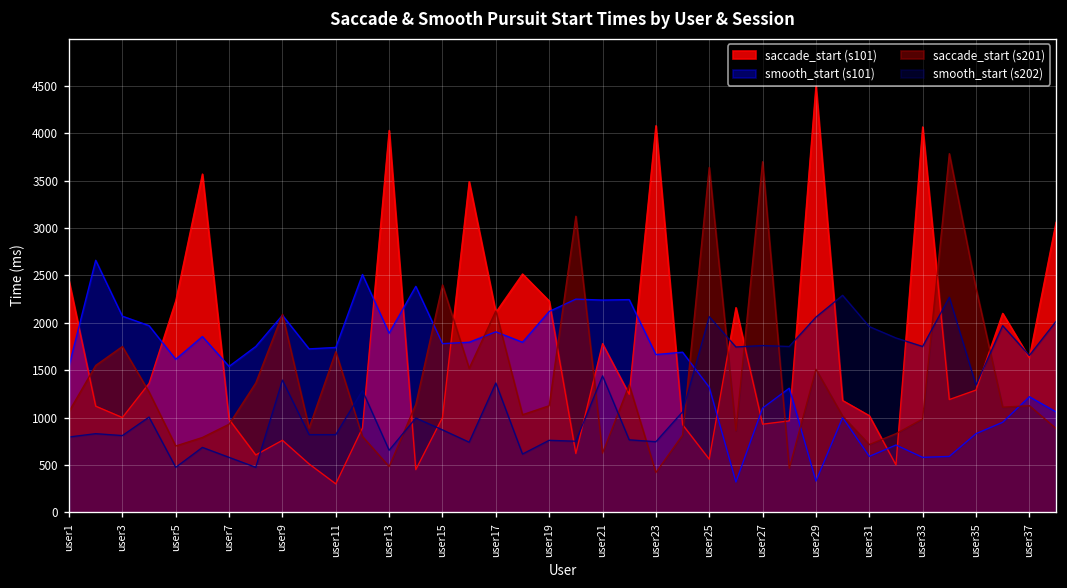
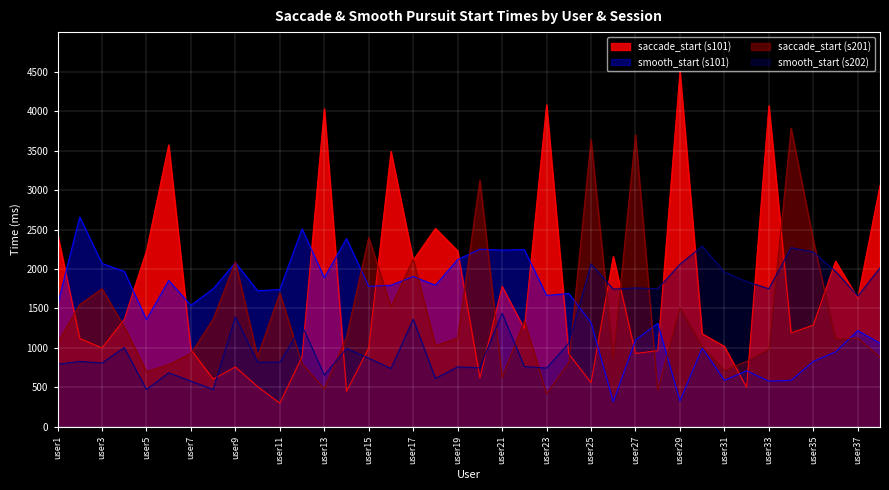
smooth_start (s101), user5: 1600 -> 1400
smooth_start (s202), user35: 1300 -> 2200
